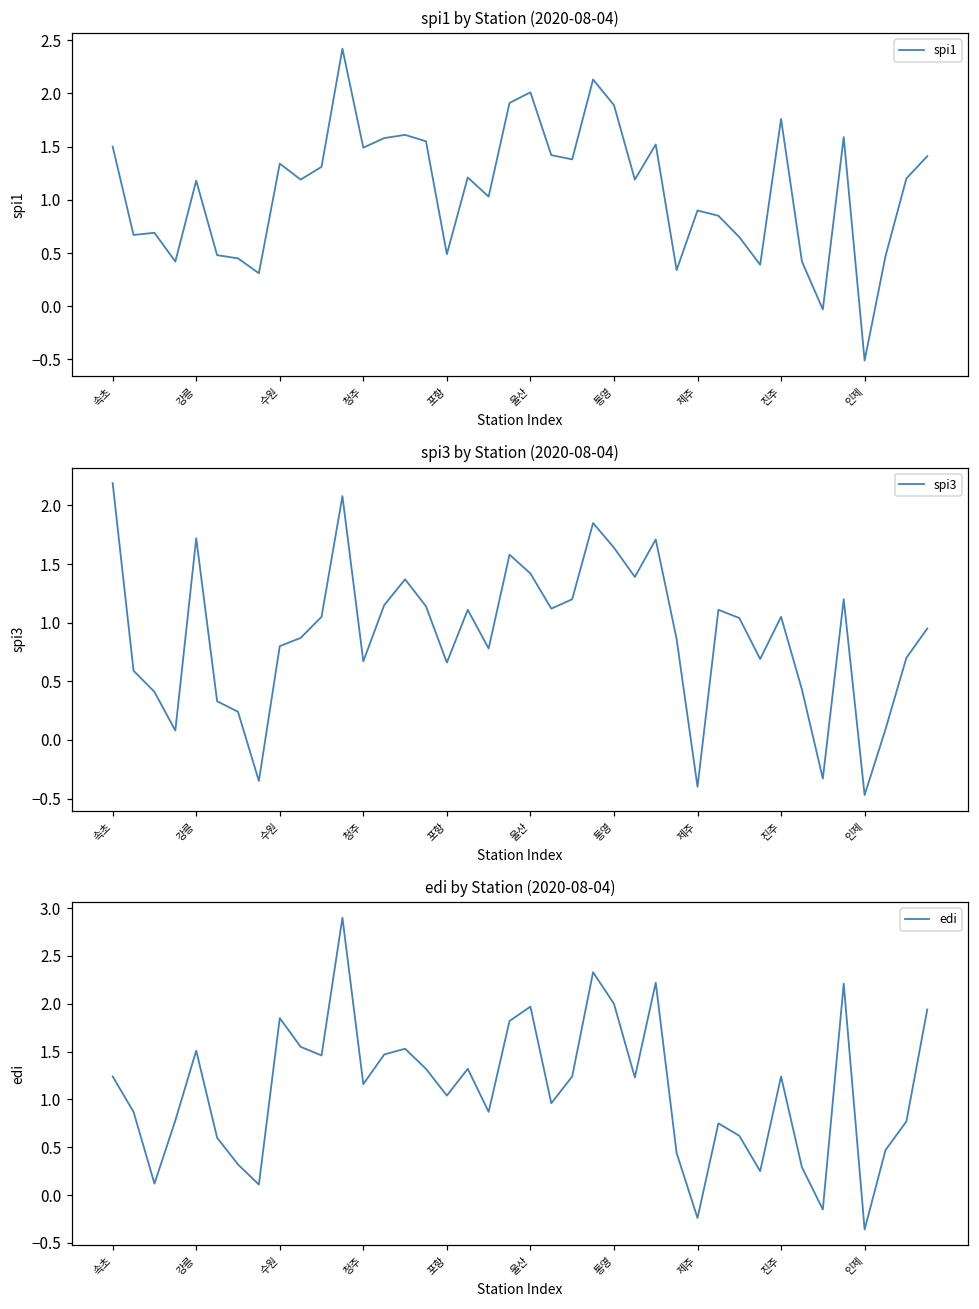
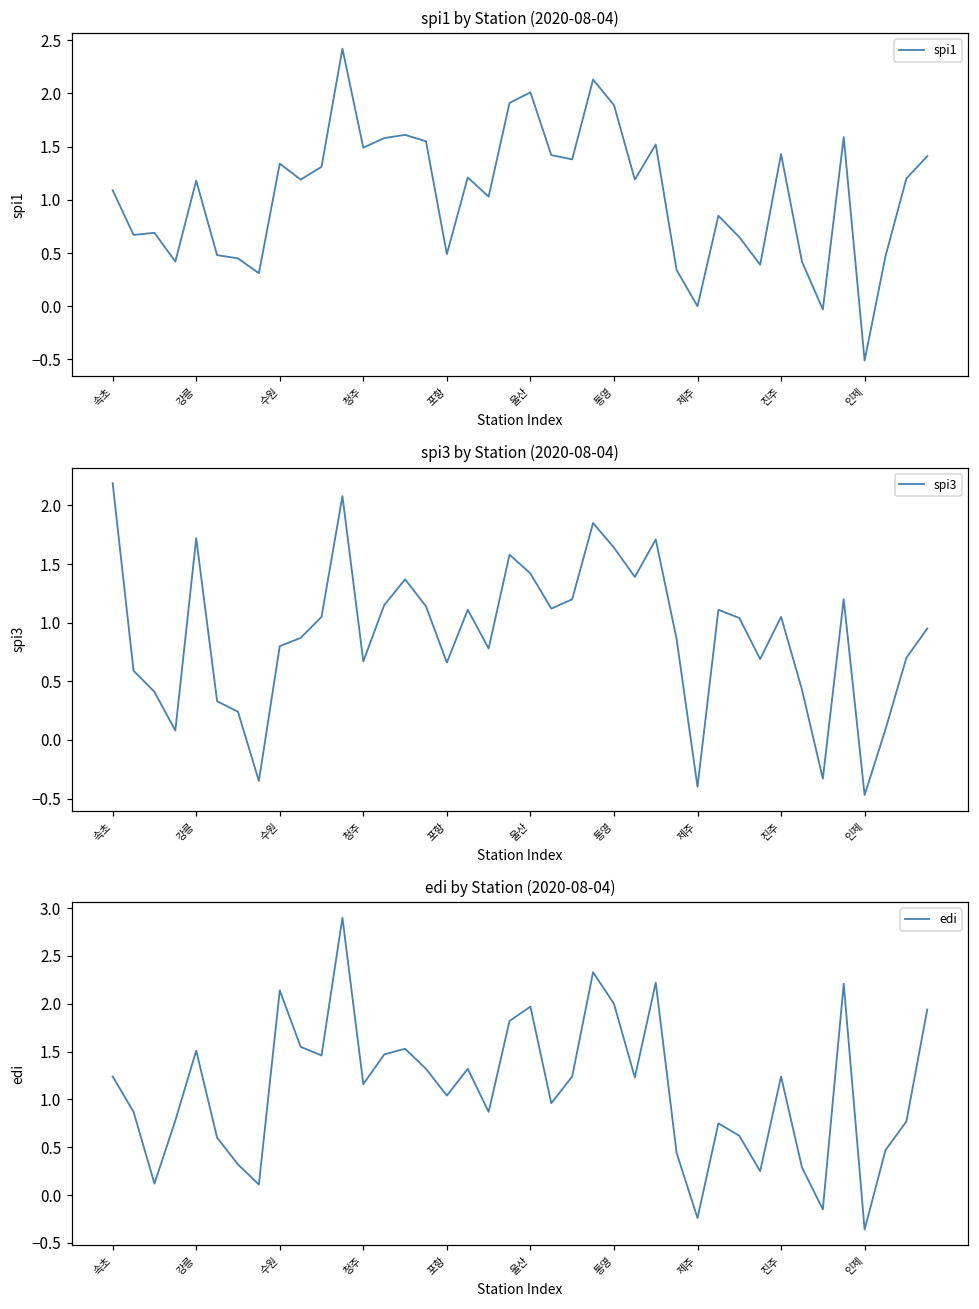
spi1 by Station (2020-08-04), 속초: 1.5 -> 1.1
spi1 by Station (2020-08-04), 제주: 0.9 -> 0.0
spi1 by Station (2020-08-04), 진주: 1.8 -> 1.4
edi by Station (2020-08-04), 수원: 1.9 -> 2.1
